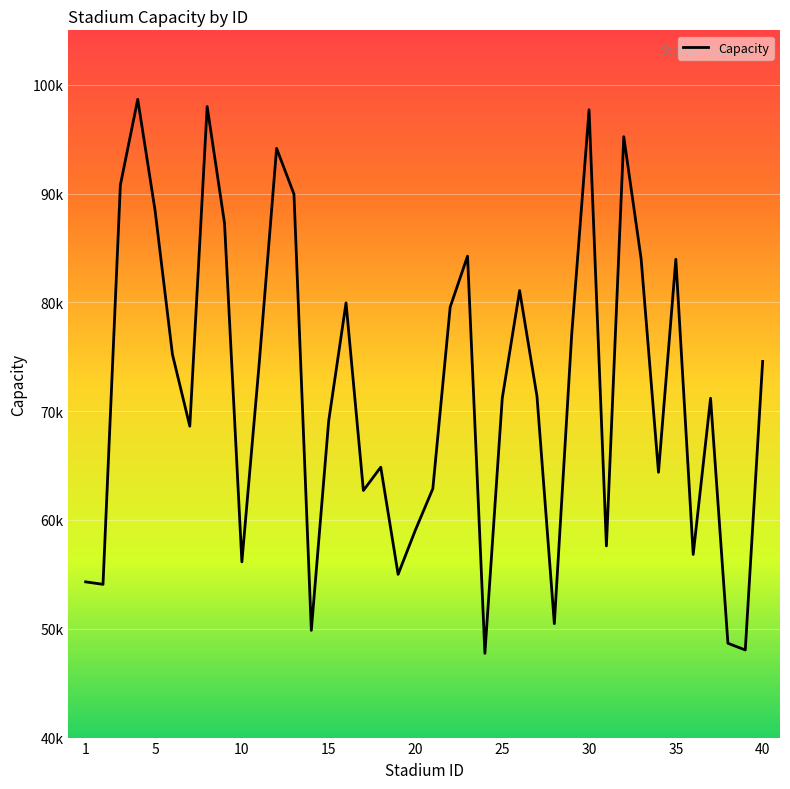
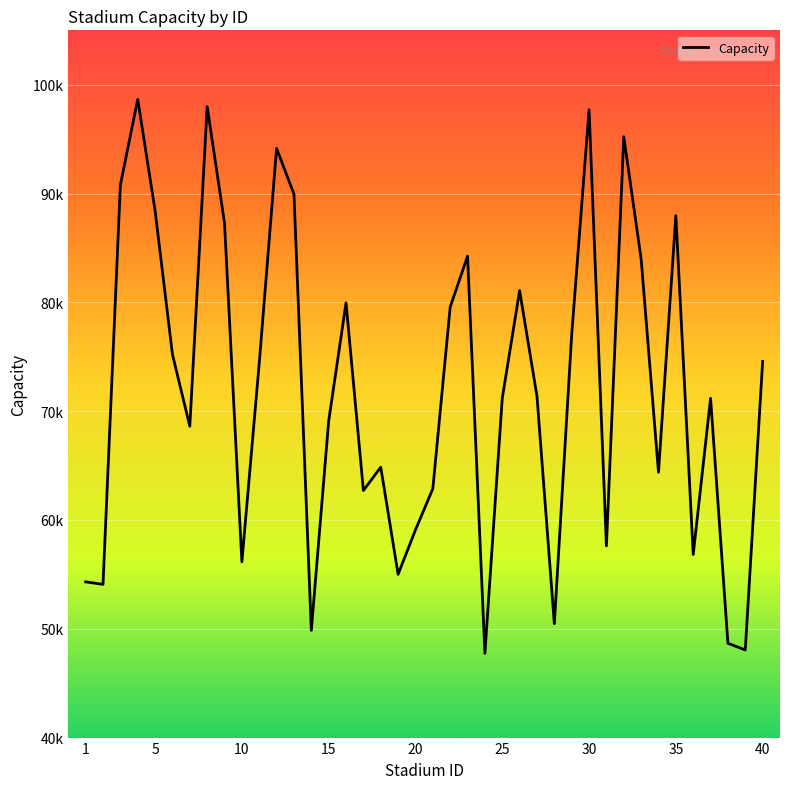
35: 84000 -> 88000
